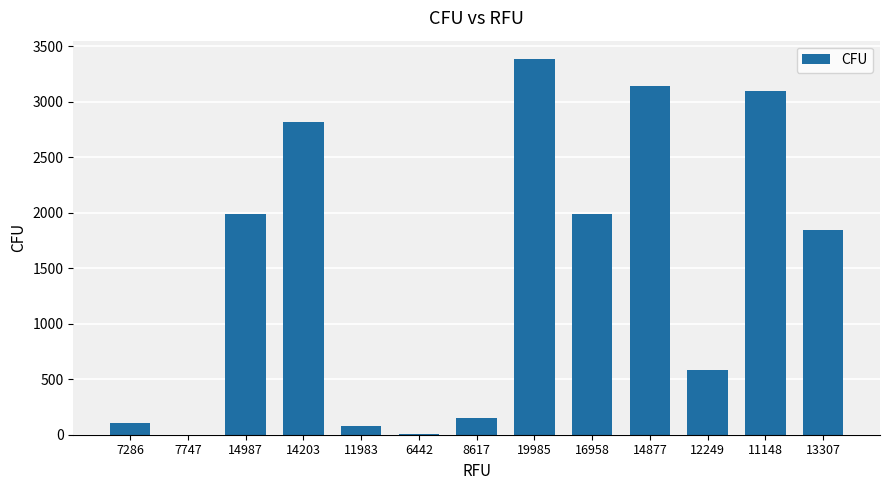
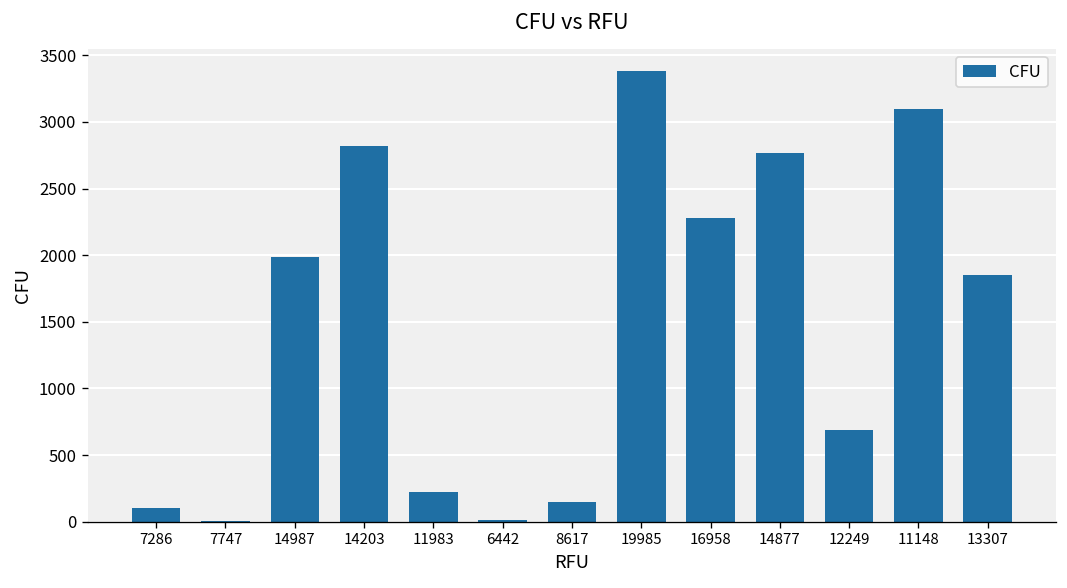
11983: 80 -> 220
16958: 1990 -> 2280
14877: 3140 -> 2770
12249: 580 -> 690
